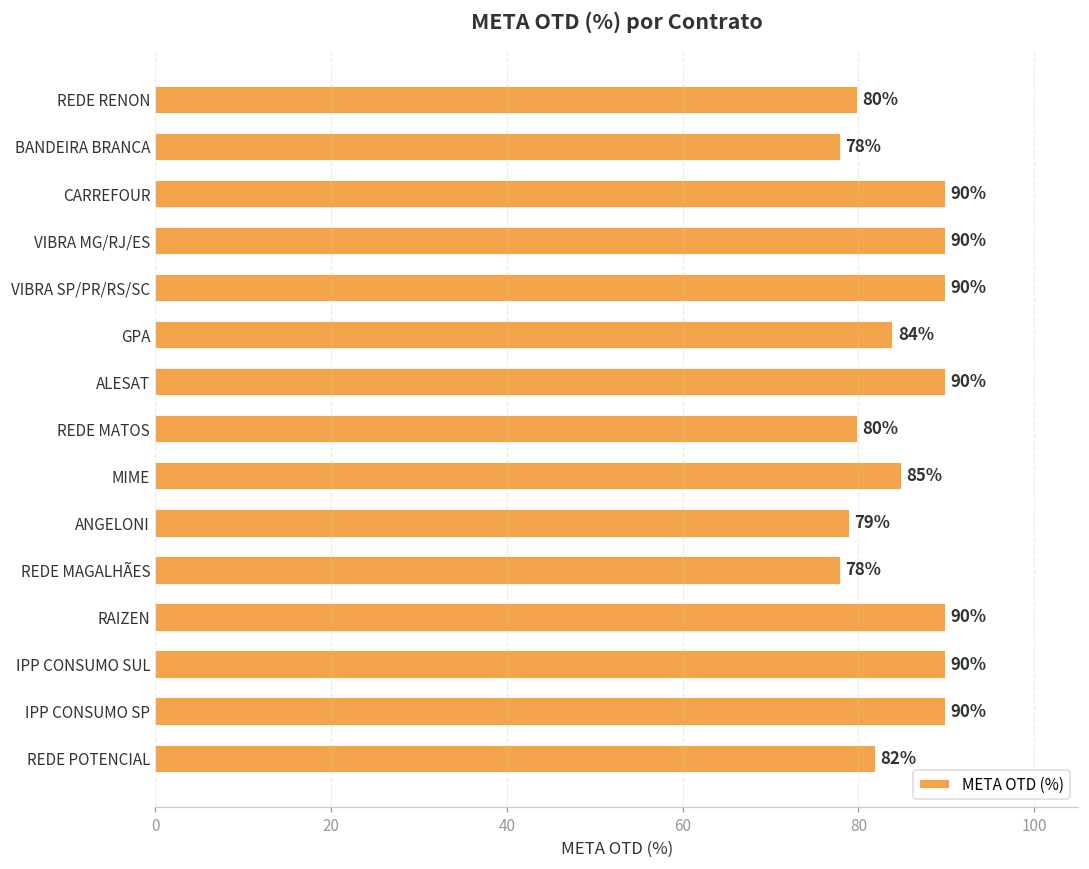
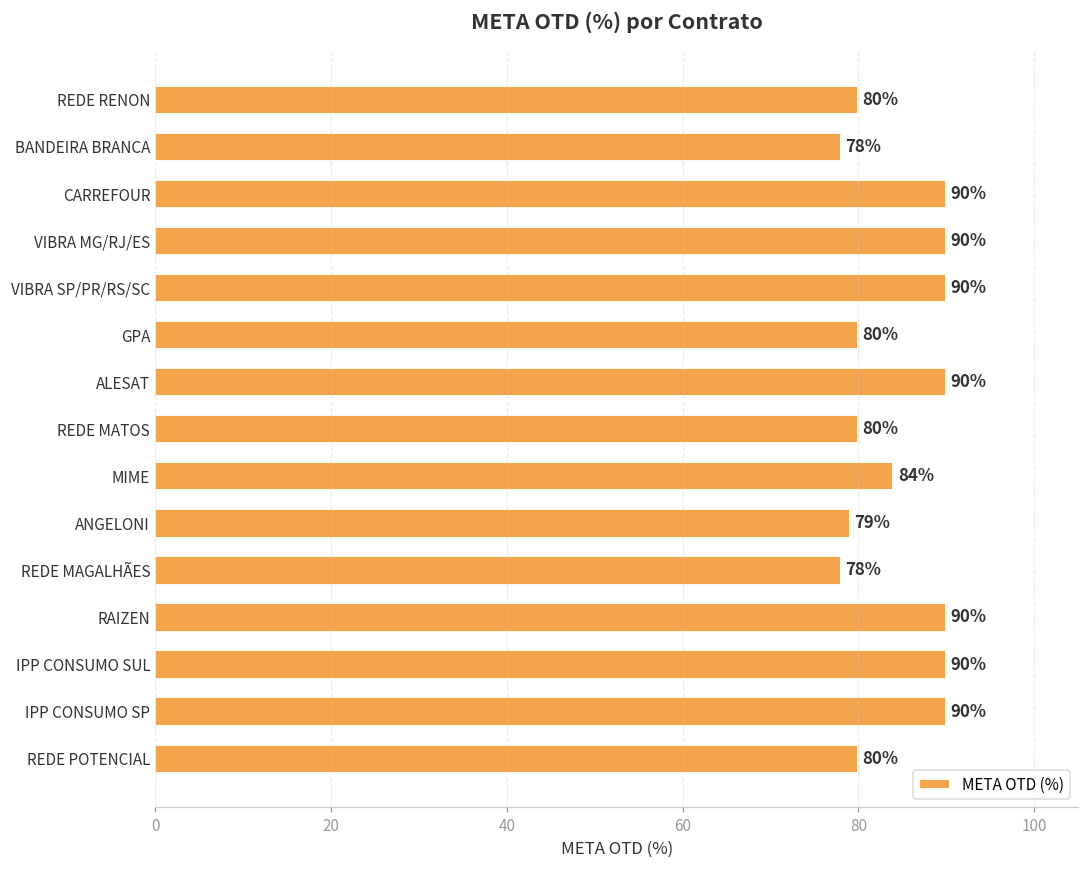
GPA: 84% -> 80%
MIME: 85% -> 84%
REDE POTENCIAL: 82% -> 80%
